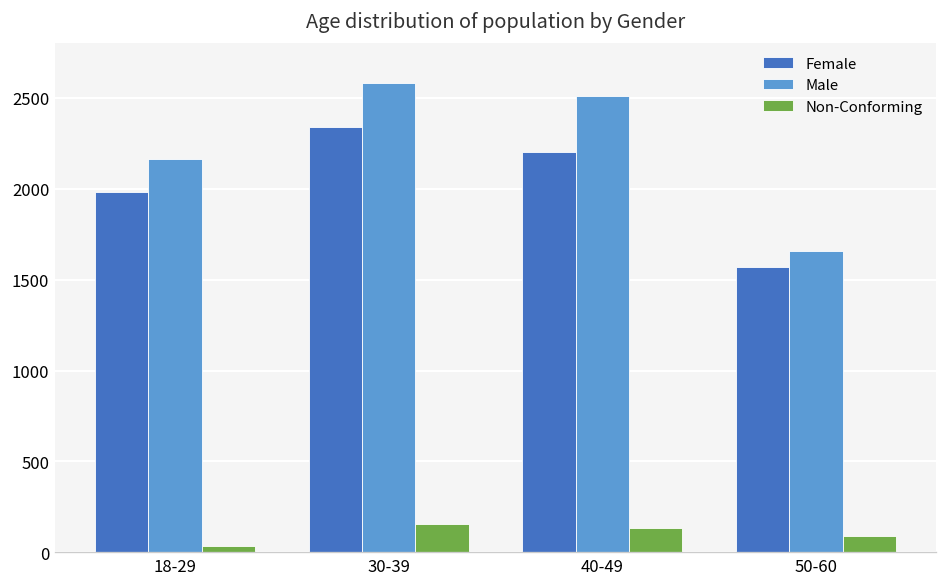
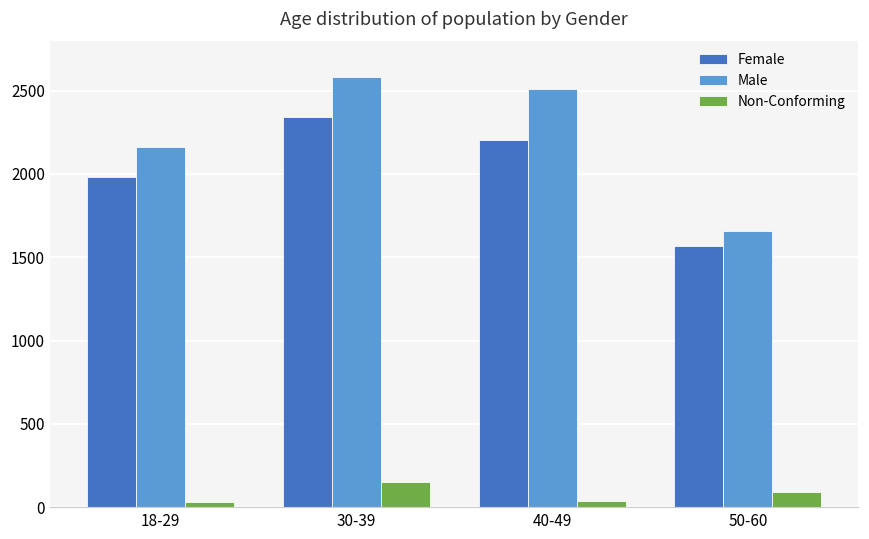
Non-Conforming, 40-49: 130 -> 40
